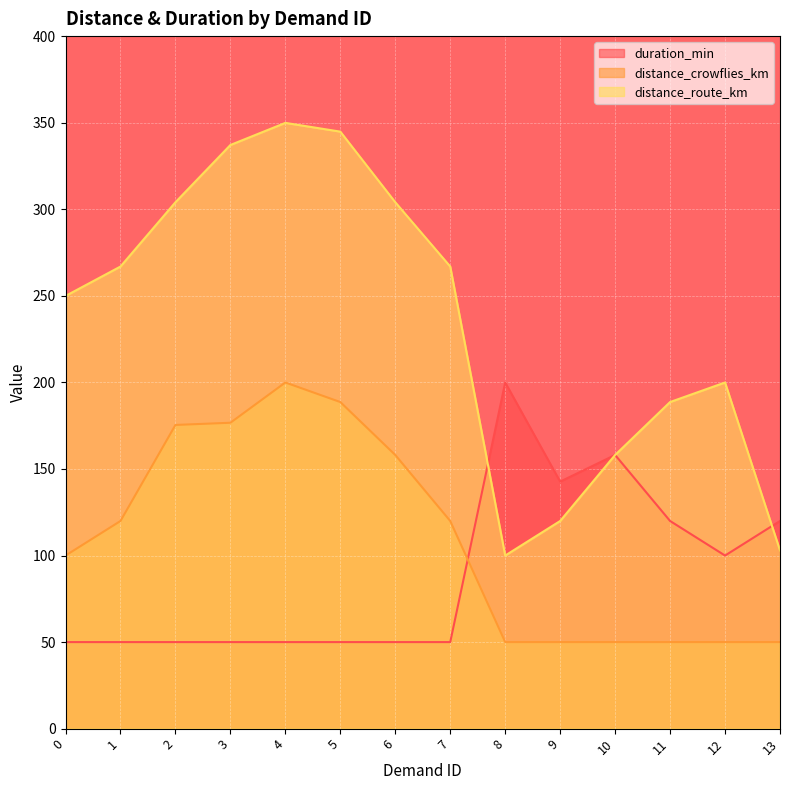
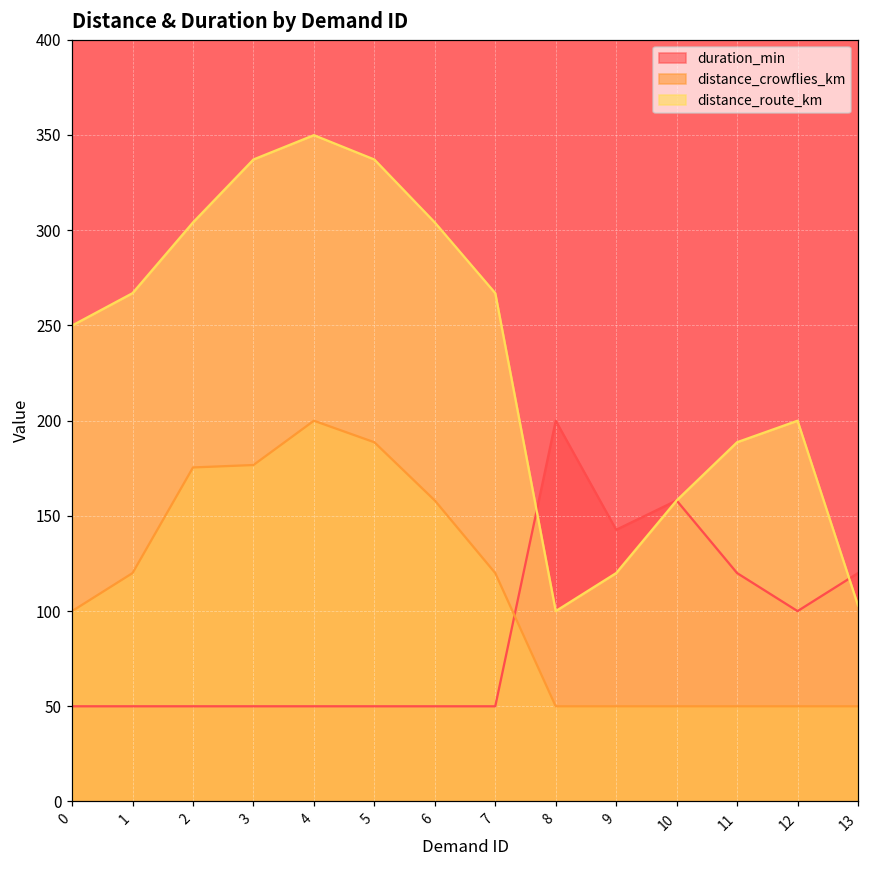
distance_route_km, 5: 345 -> 337
